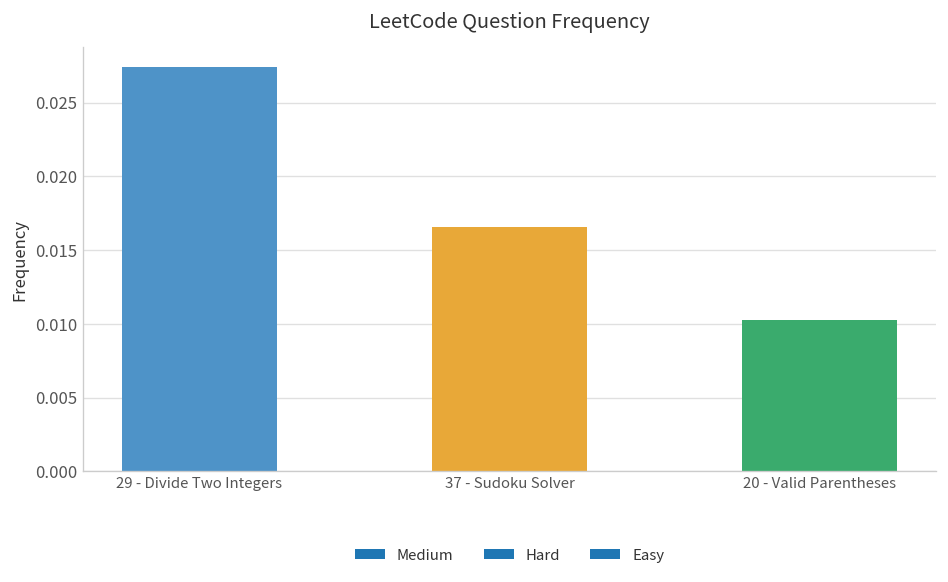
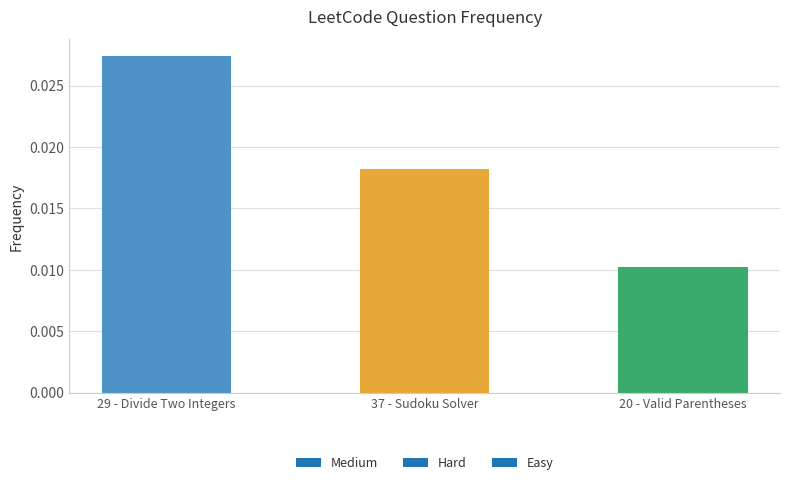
37 - Sudoku Solver: 0.0166 -> 0.0182
